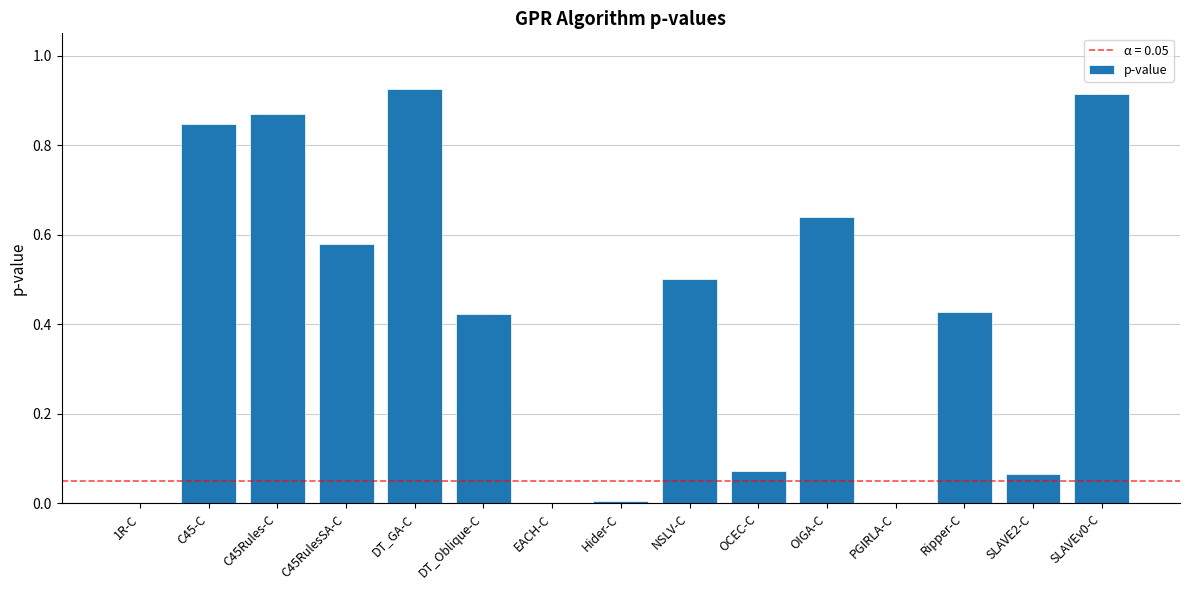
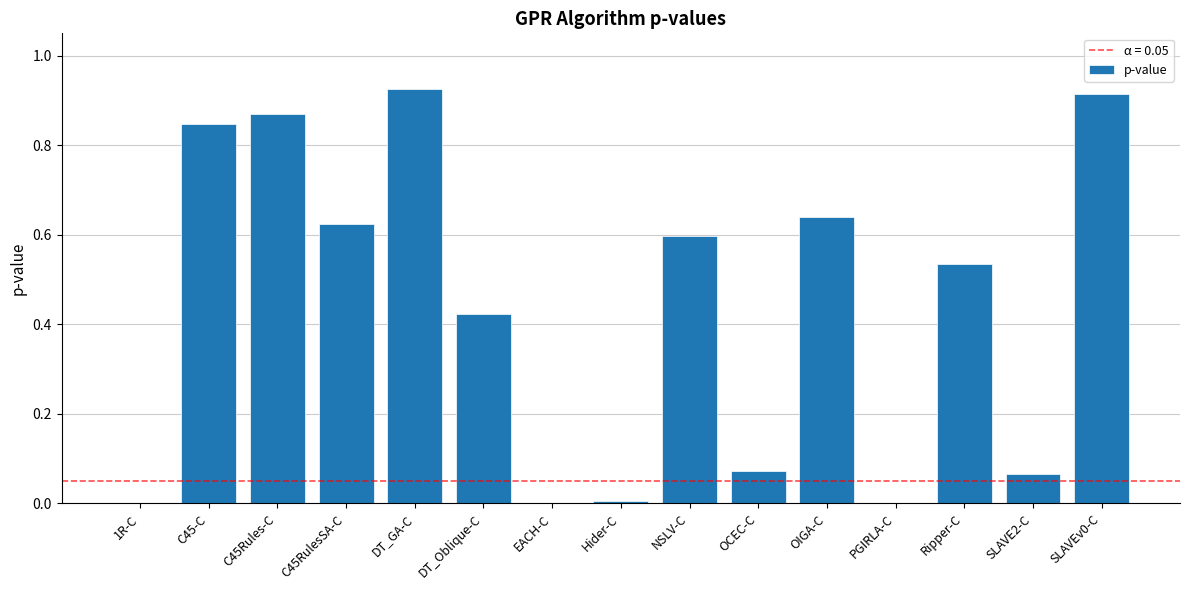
C45RulesSA-C: 0.58 -> 0.62
NSLV-C: 0.50 -> 0.60
Ripper-C: 0.43 -> 0.54
